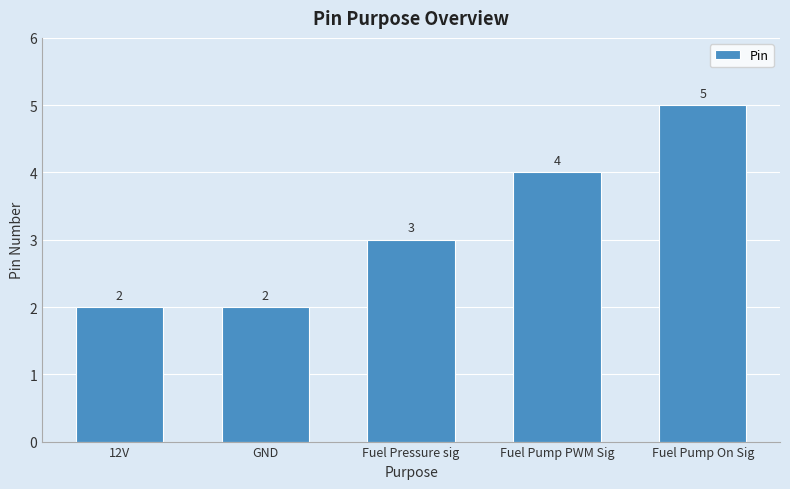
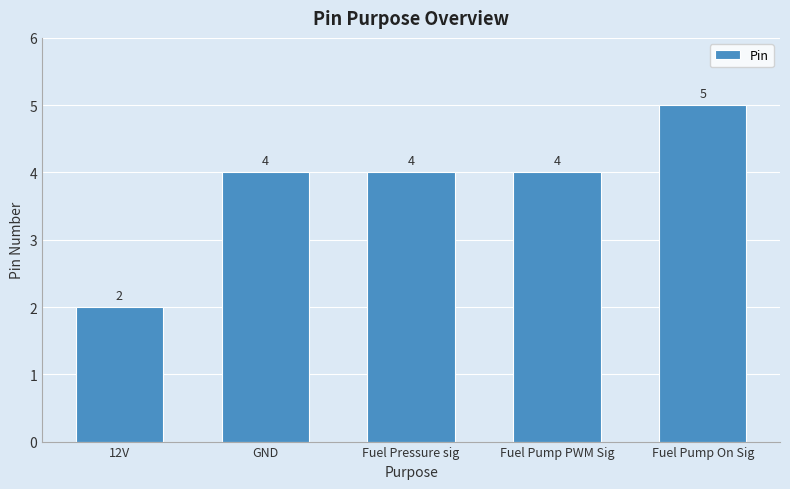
GND: 2 -> 4
Fuel Pressure sig: 3 -> 4
